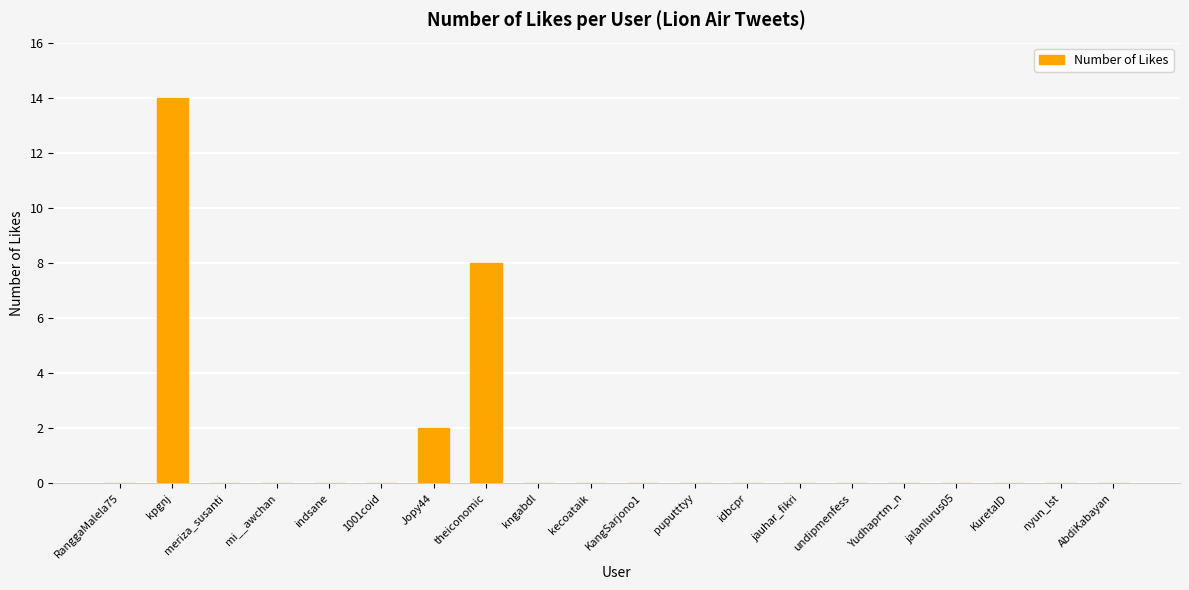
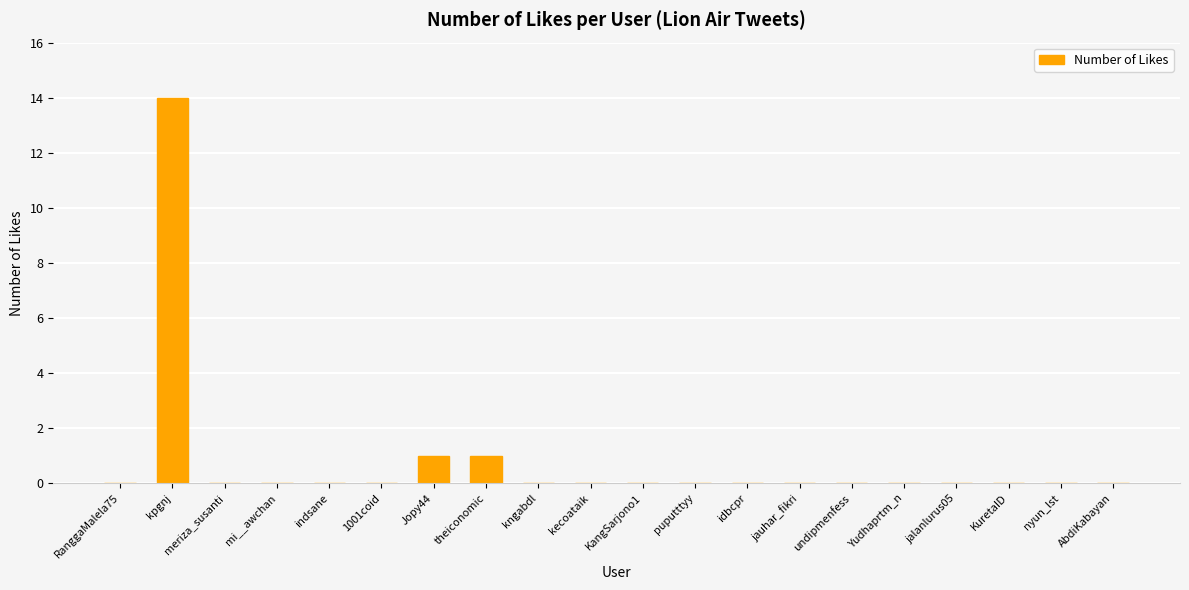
Jopy44: 2 -> 1
theiconomic: 8 -> 1
